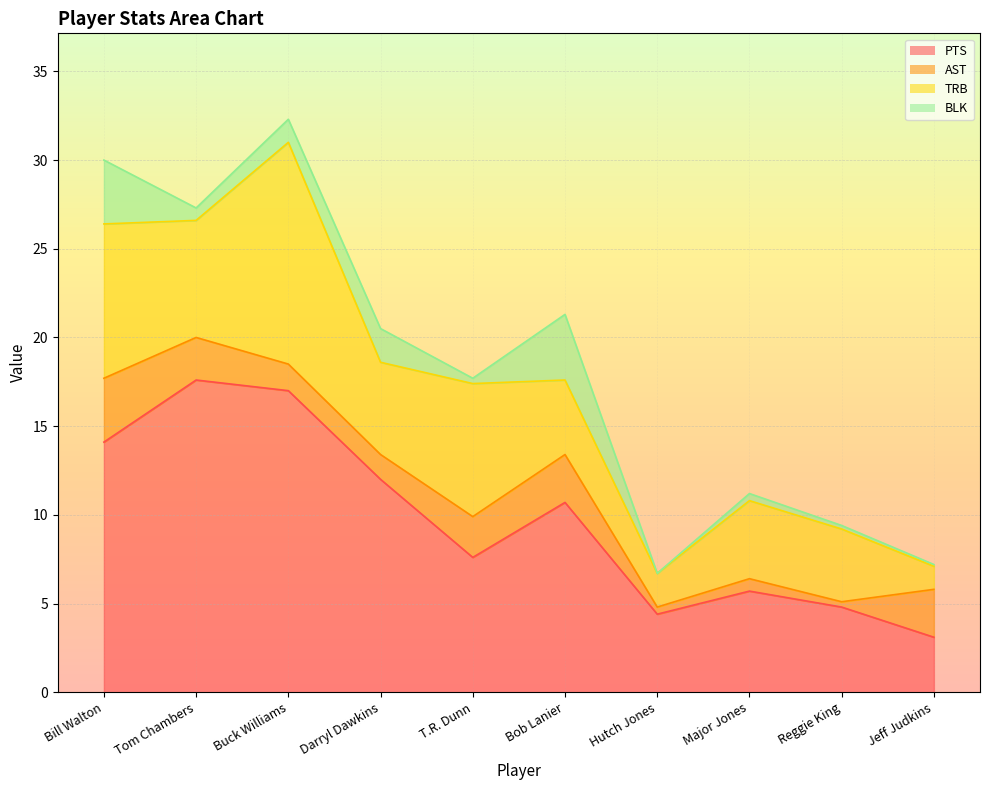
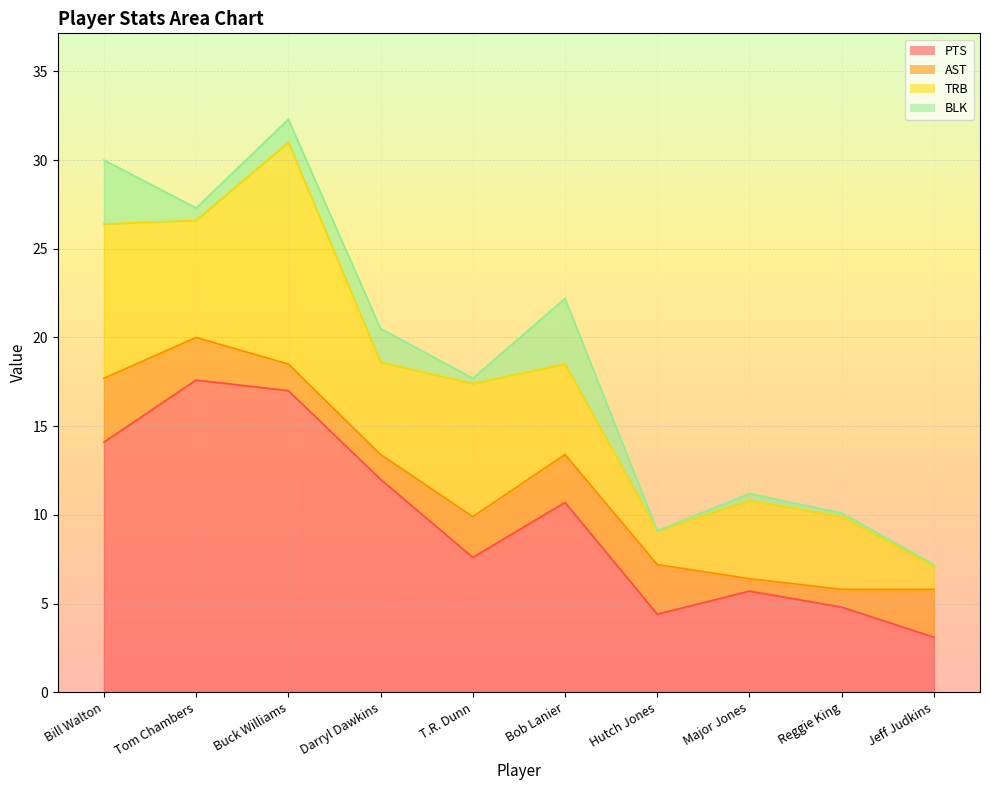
TRB, Bob Lanier: 4.2 -> 5.1
AST, Hutch Jones: 0.4 -> 2.8
AST, Reggie King: 0.3 -> 1.0
